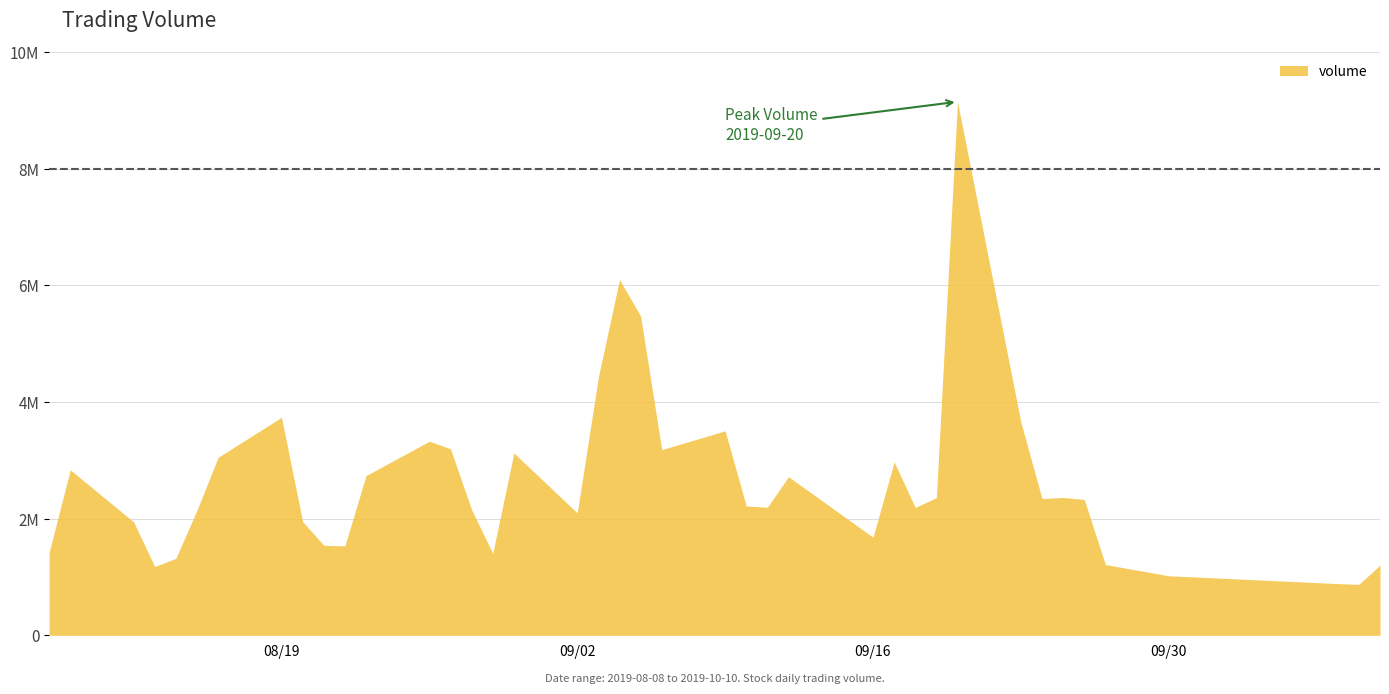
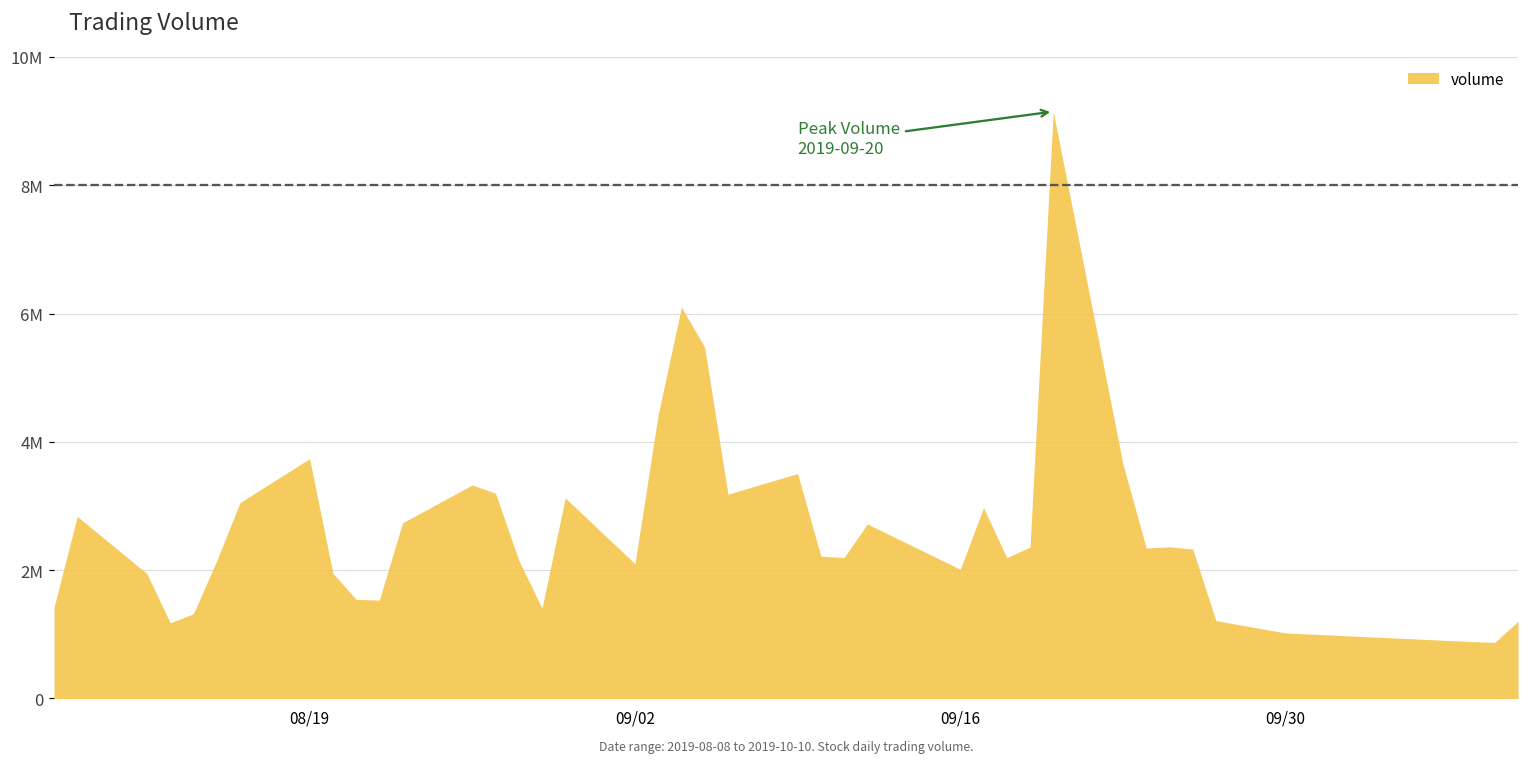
09/16: 1700000 -> 2000000
